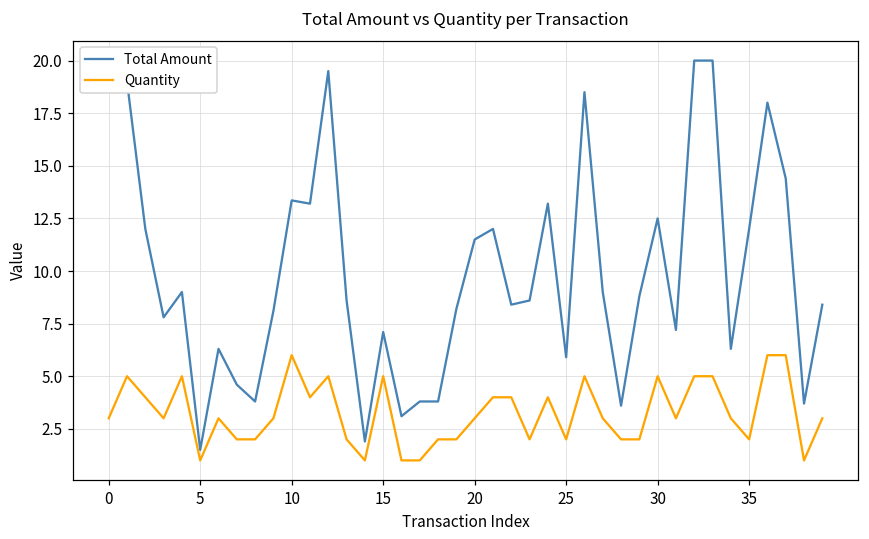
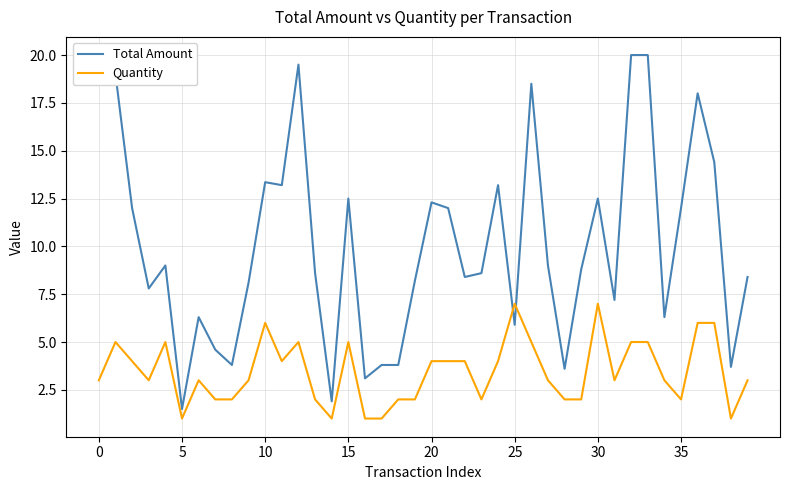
Total Amount, 15: 7.1 -> 12.5
Total Amount, 20: 11.5 -> 12.3
Quantity, 20: 3 -> 4
Quantity, 25: 2 -> 7
Quantity, 30: 5 -> 7
